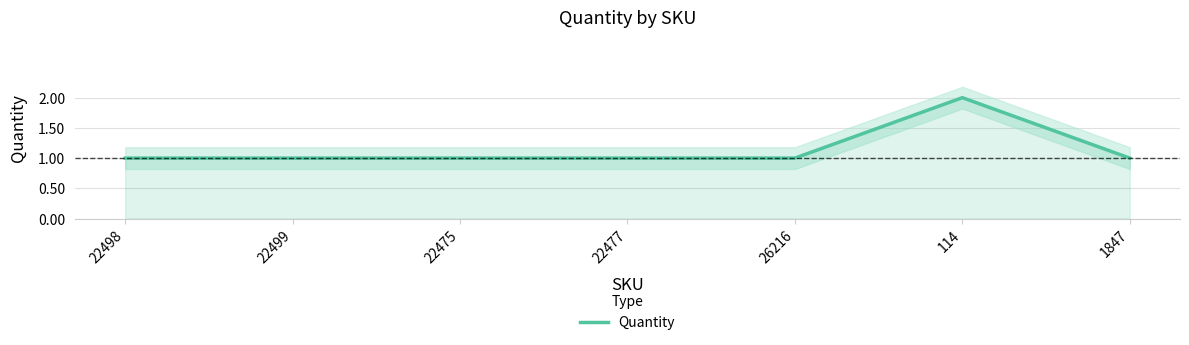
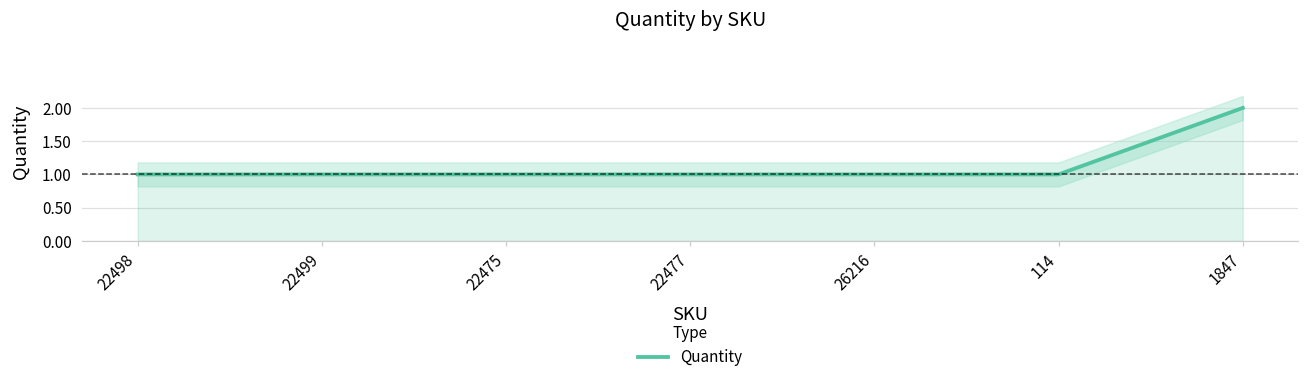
Quantity, 114: 2 -> 1
Quantity, 1847: 1 -> 2
